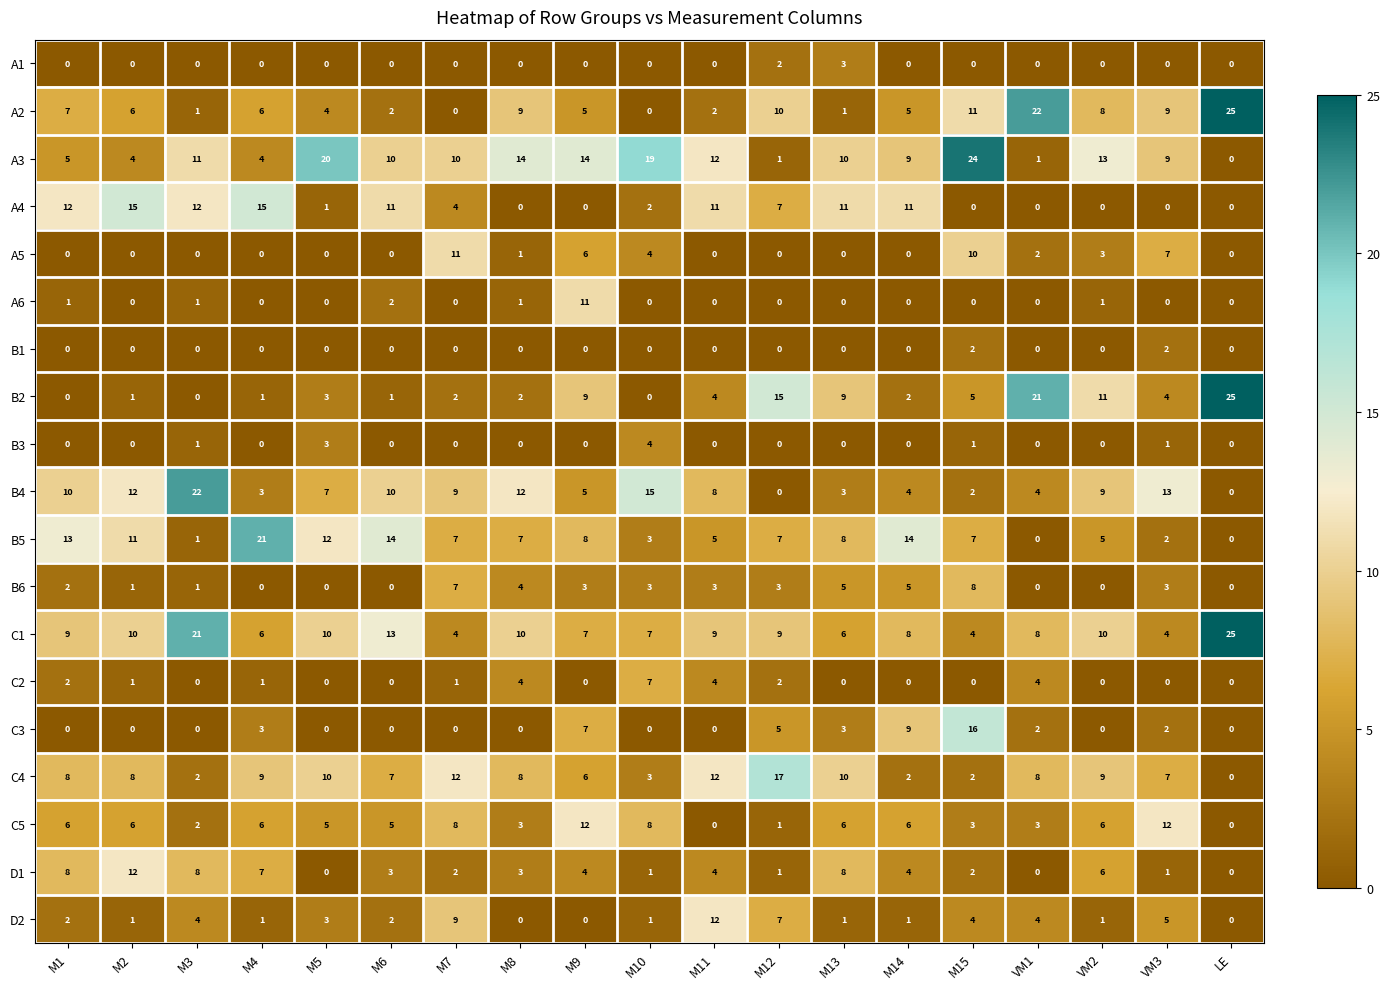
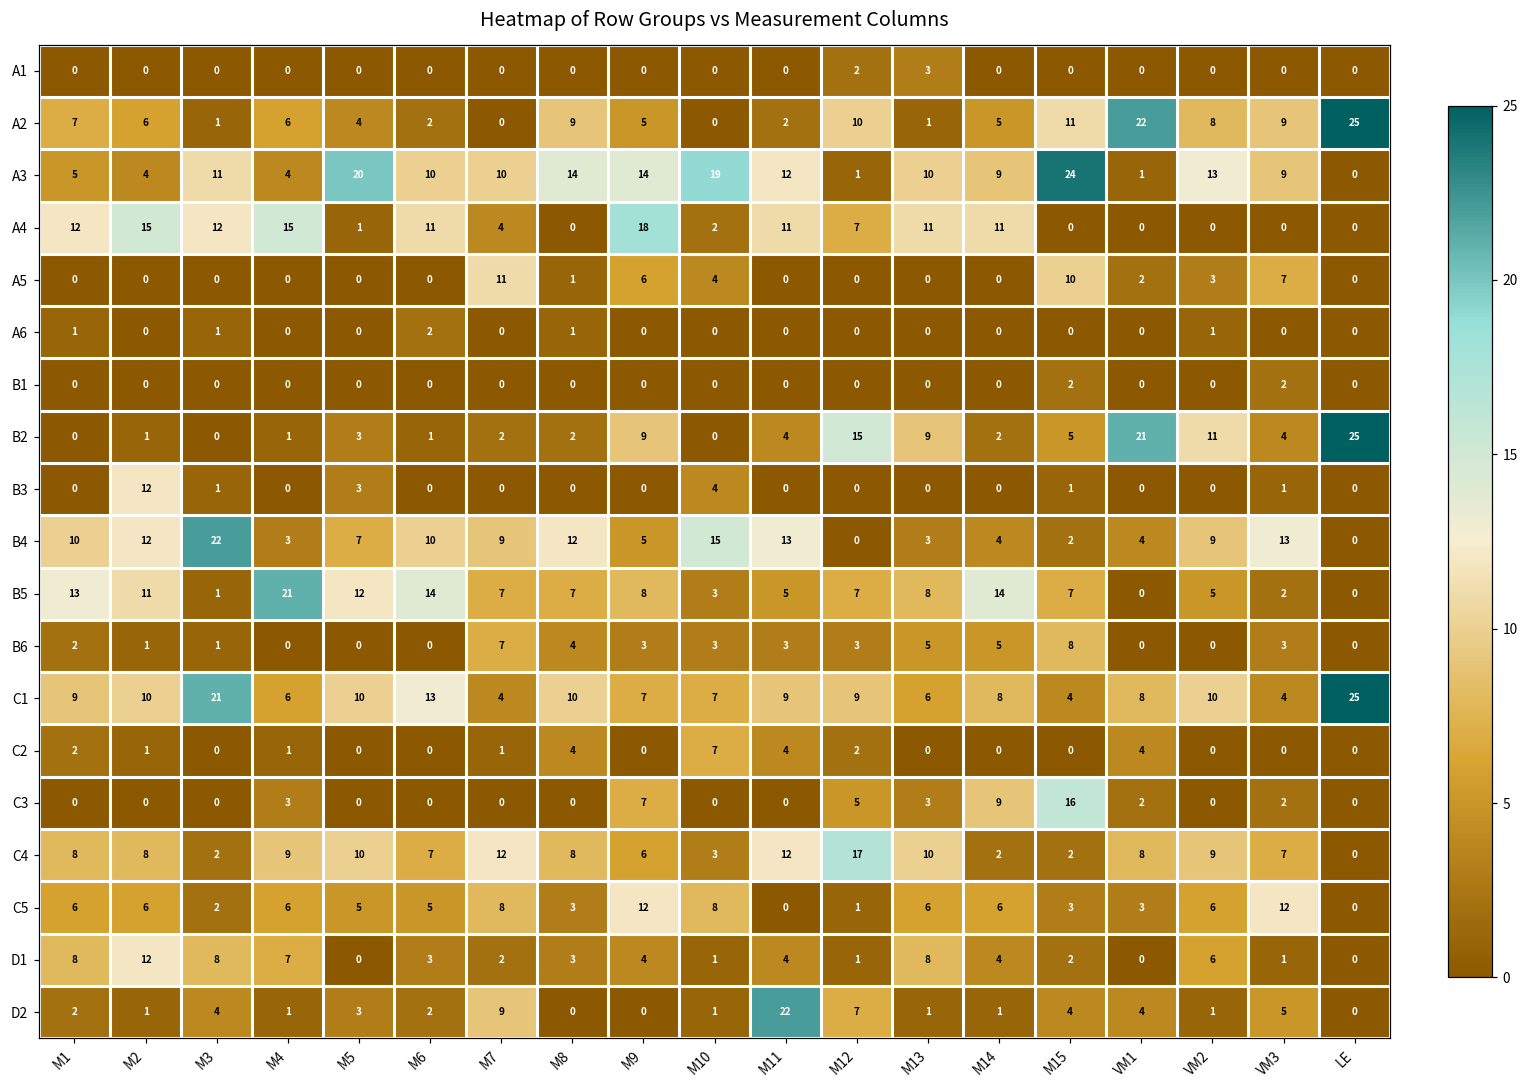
A4, M9: 0 -> 18
A6, M9: 11 -> 0
B3, M2: 0 -> 12
B4, M11: 8 -> 13
D2, M11: 12 -> 22
